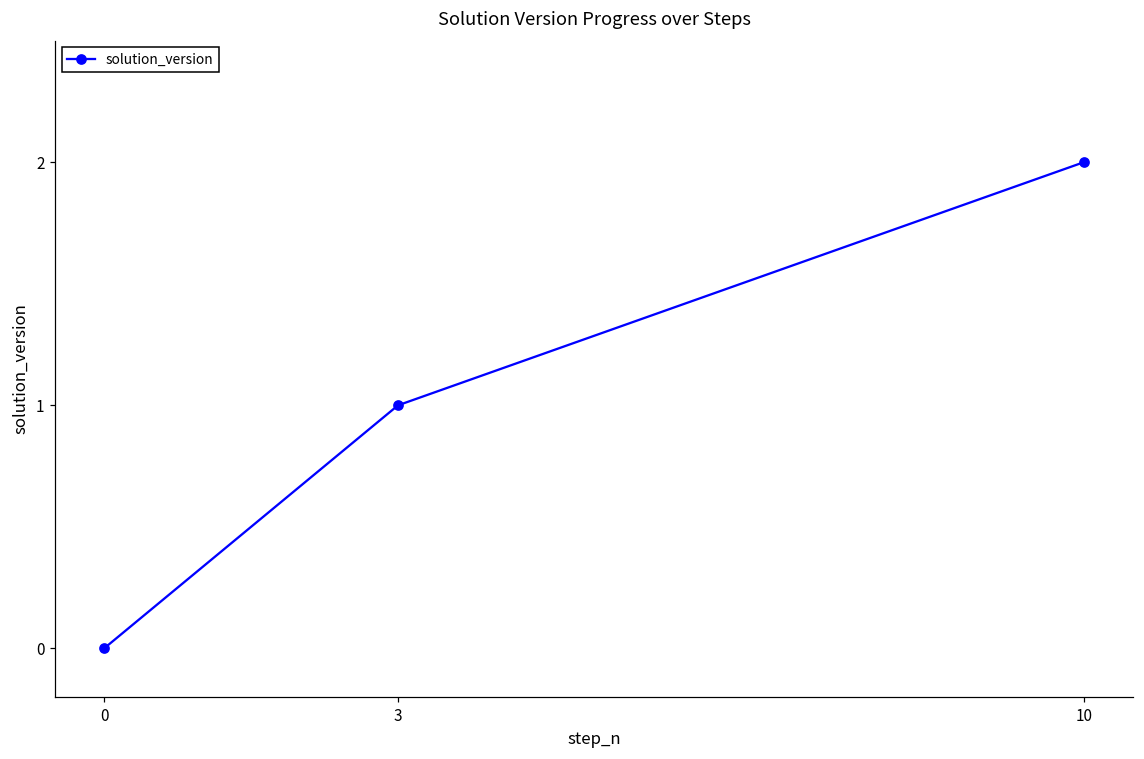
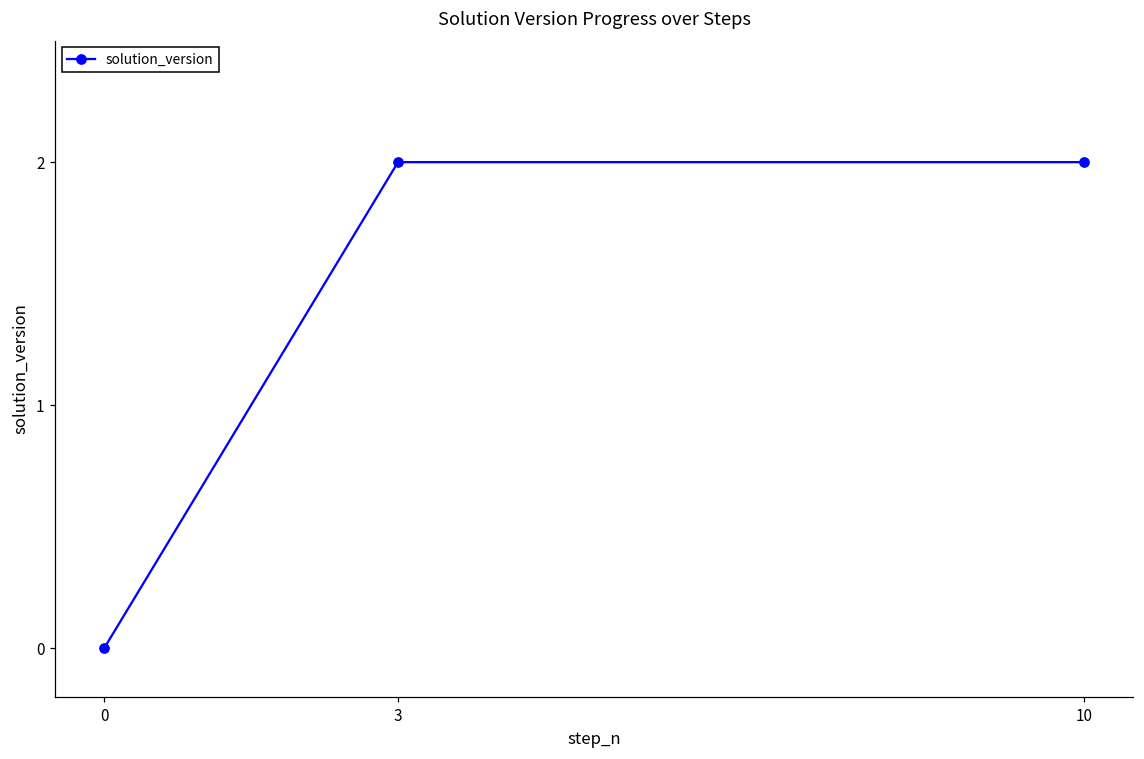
3: 1 -> 2
